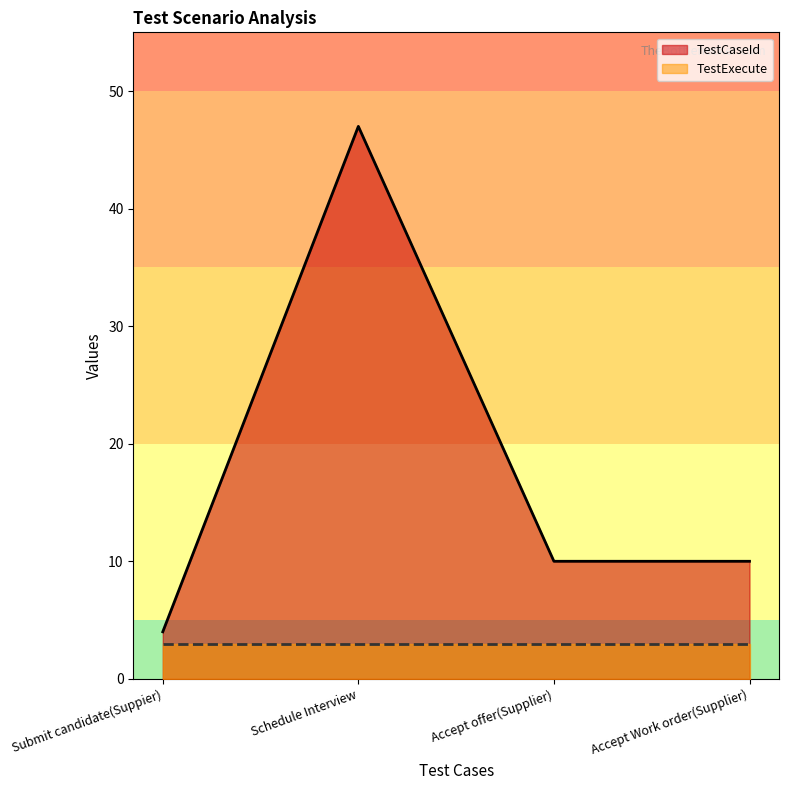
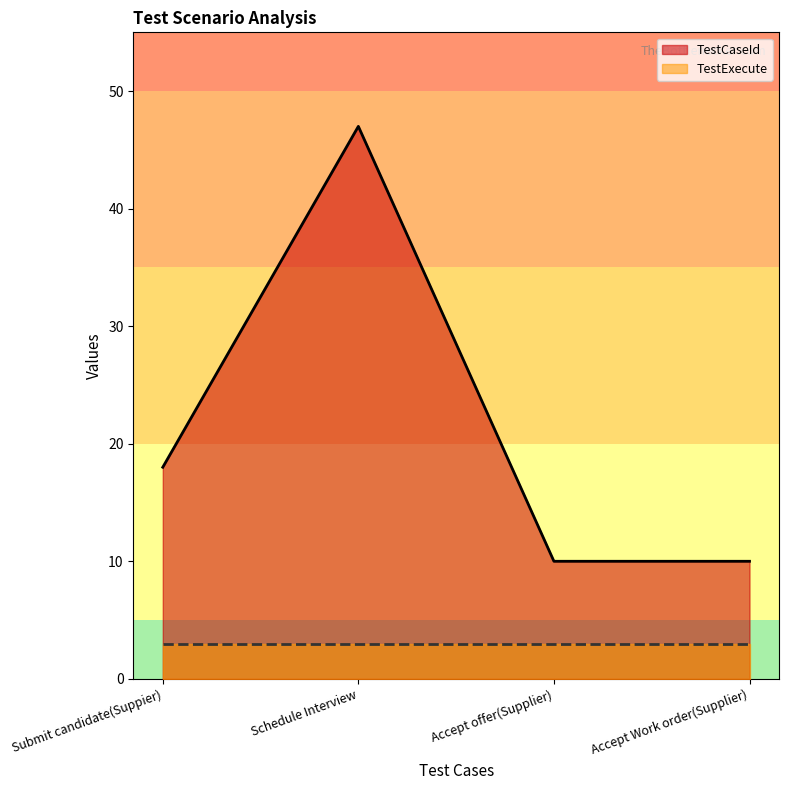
TestCaseId, Submit candidate(Suppier): 4 -> 18
